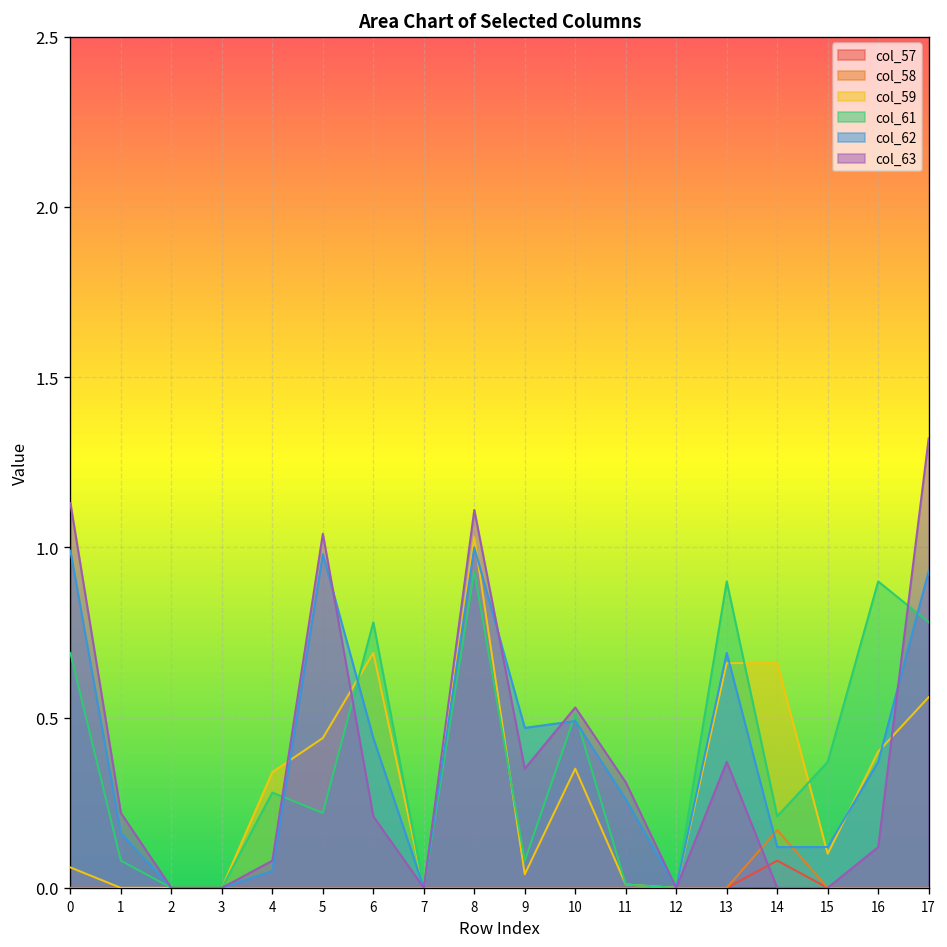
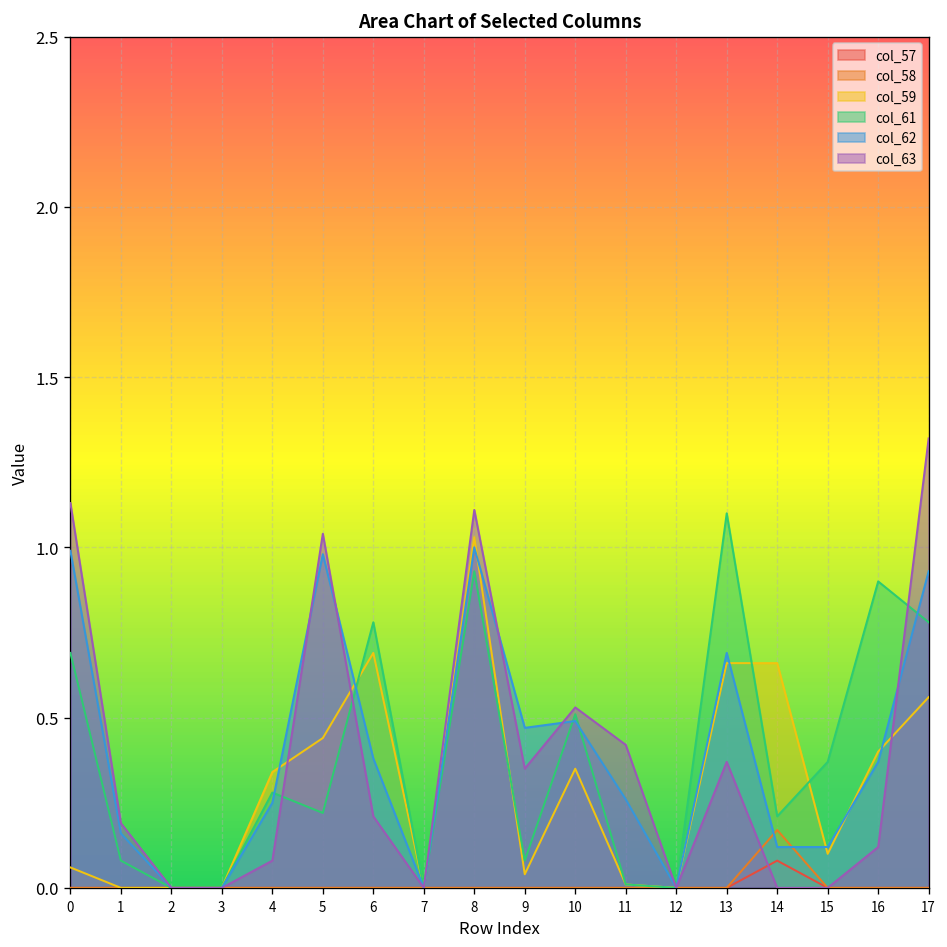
col_63, 1: 0.22 -> 0.19
col_62, 4: 0.05 -> 0.25
col_62, 6: 0.44 -> 0.38
col_63, 11: 0.31 -> 0.42
col_61, 13: 0.9 -> 1.1
